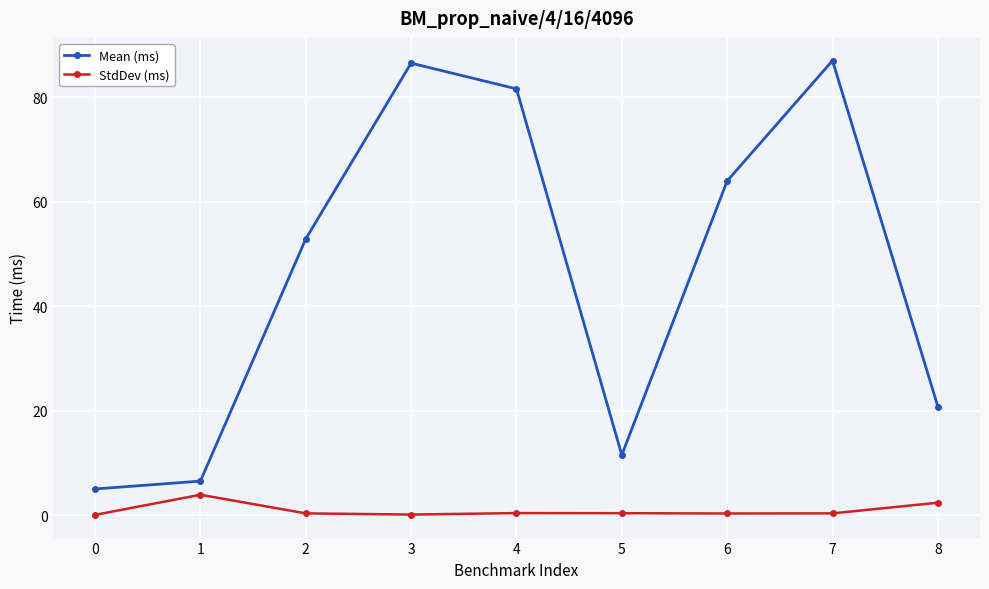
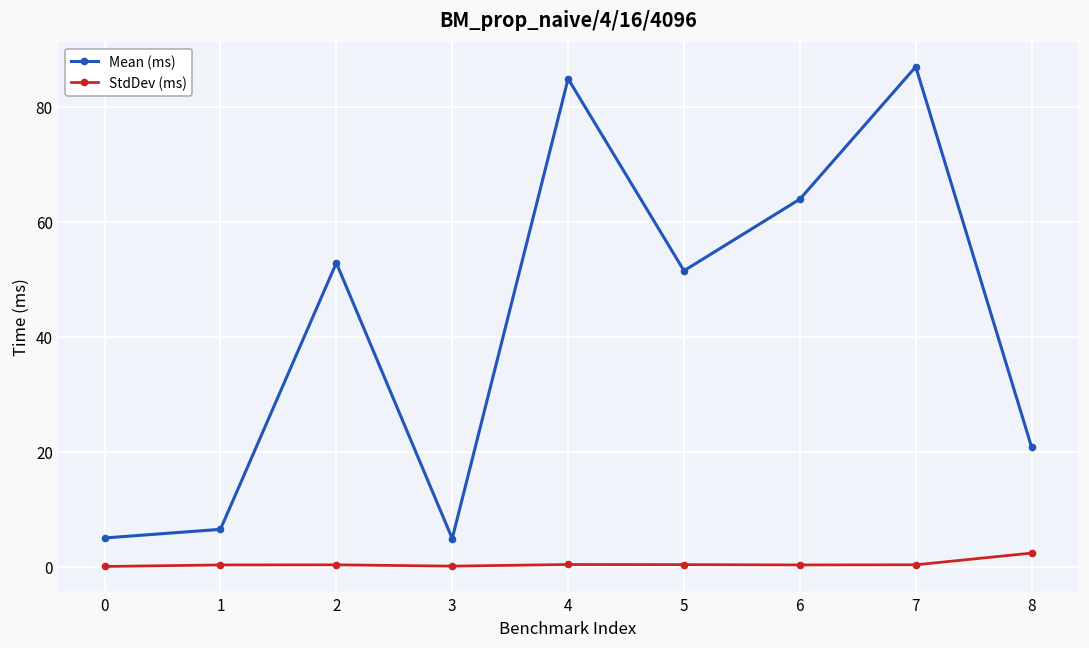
StdDev (ms), 1: 4 -> 0
Mean (ms), 3: 86 -> 5
Mean (ms), 4: 82 -> 85
Mean (ms), 5: 12 -> 51
